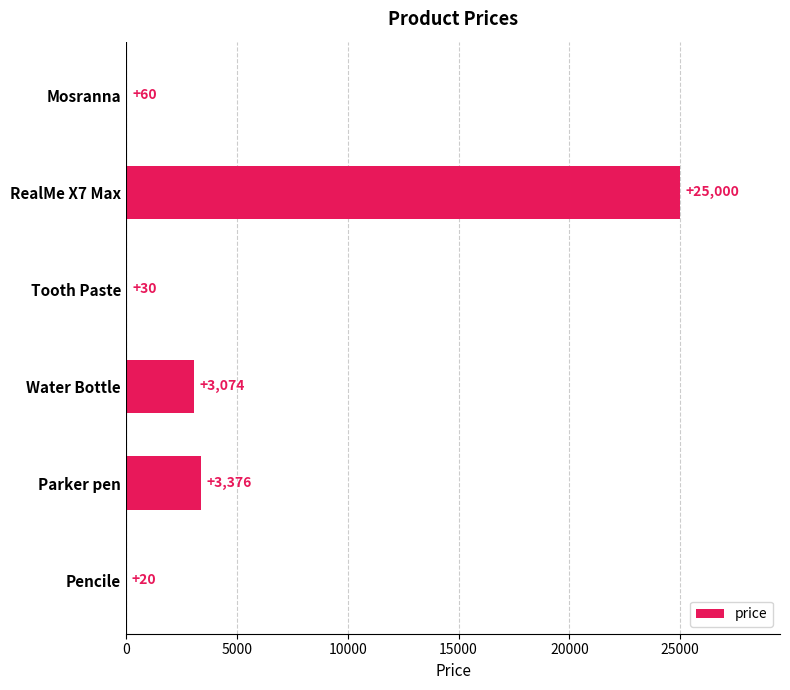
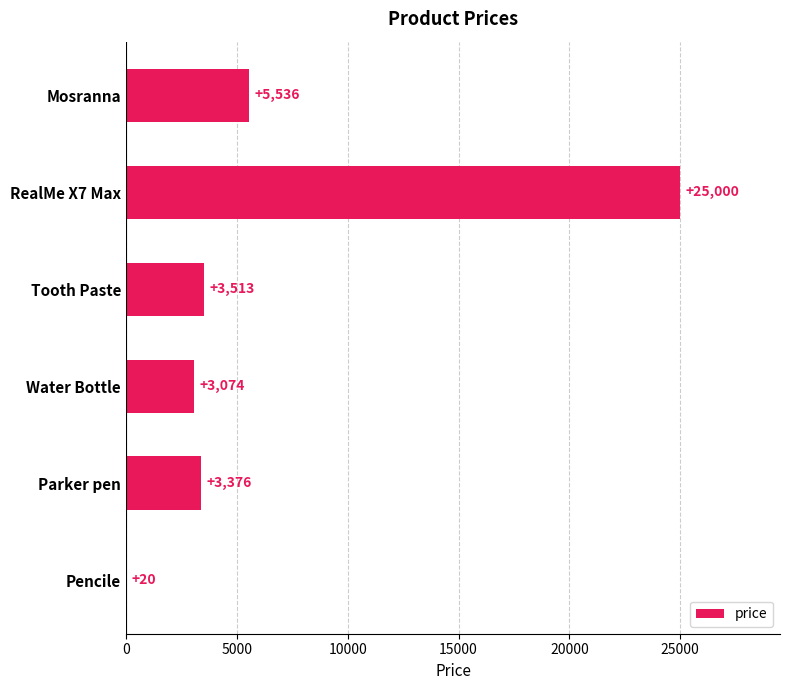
Mosranna: +60 -> +5,536
Tooth Paste: +30 -> +3,513
